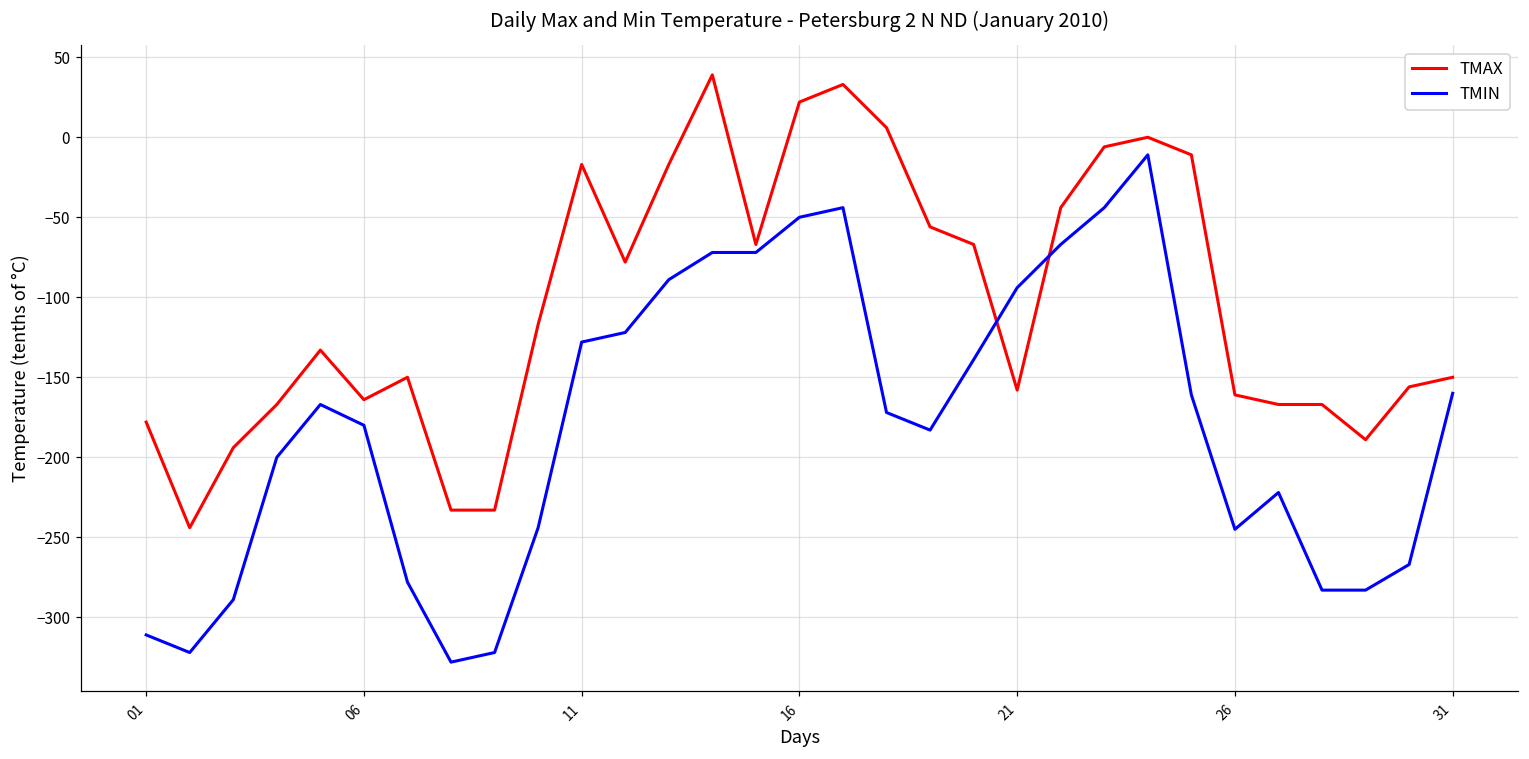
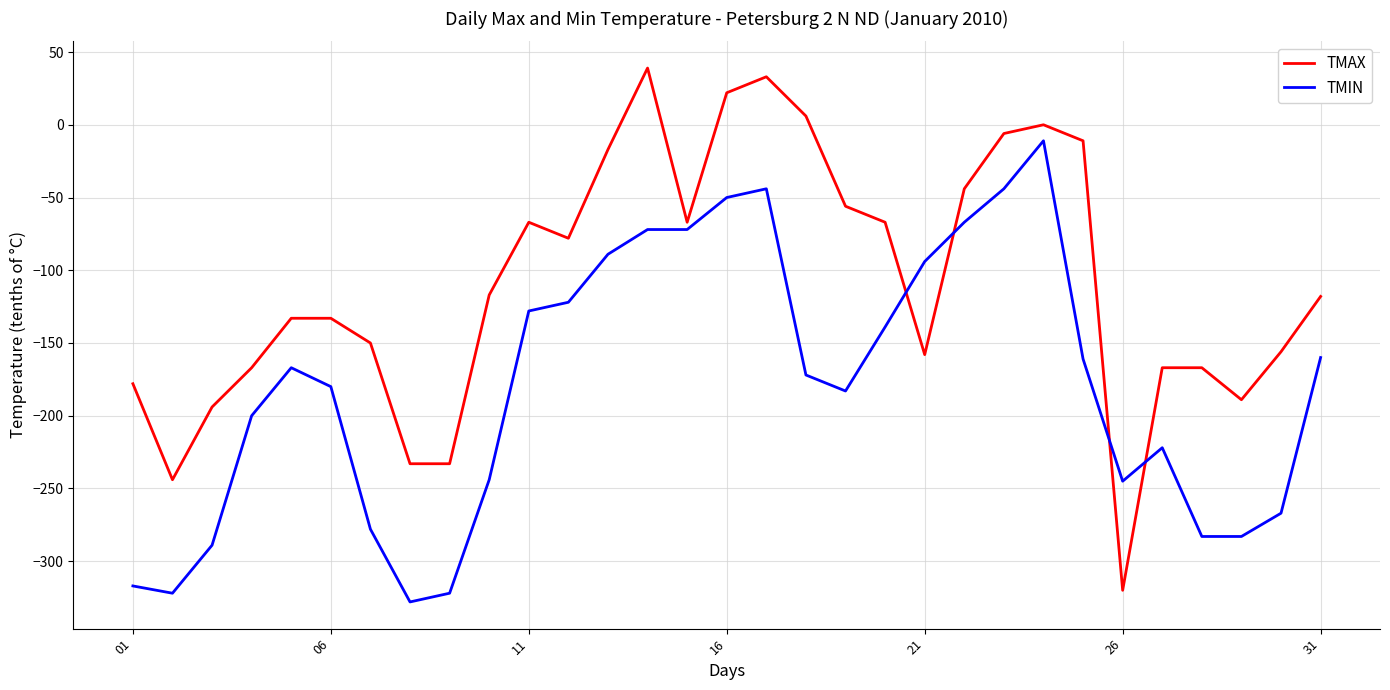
TMIN, 01: -311 -> -317
TMAX, 06: -164 -> -133
TMAX, 11: -17 -> -67
TMAX, 26: -161 -> -320
TMAX, 31: -150 -> -118
